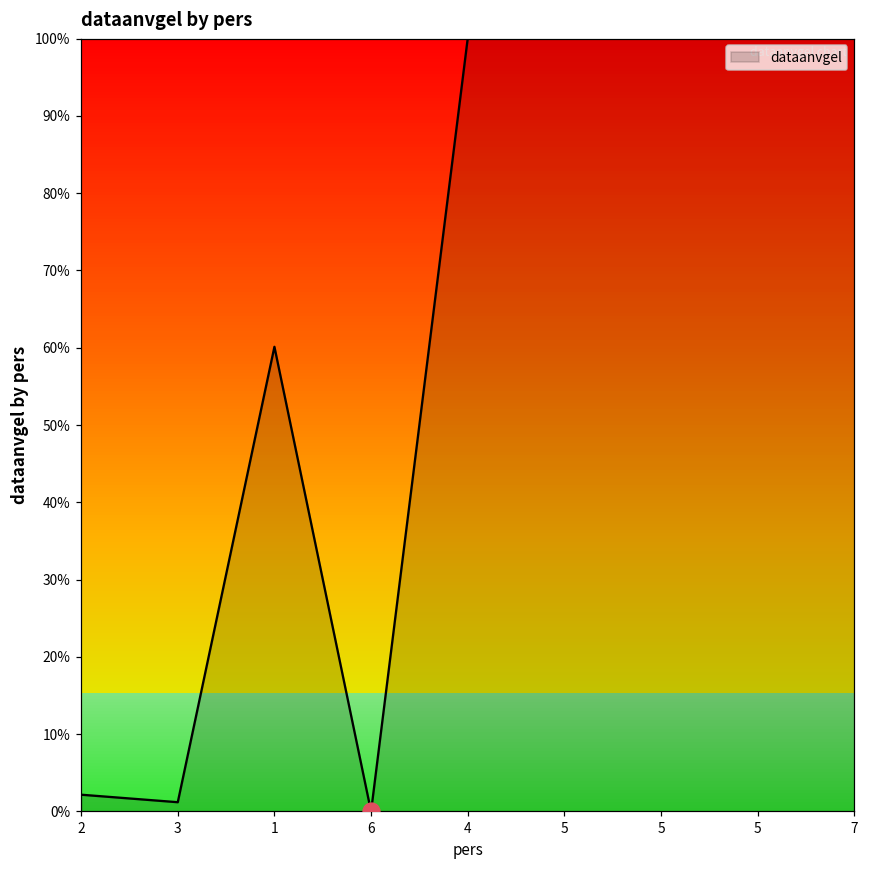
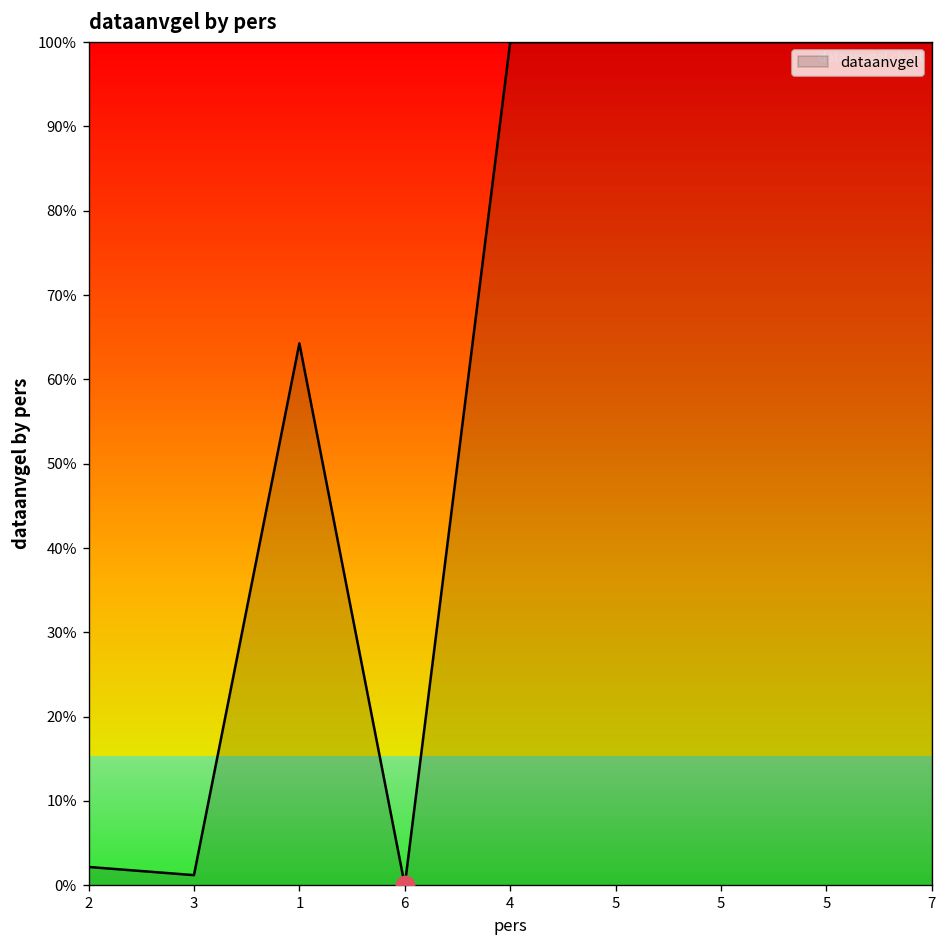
dataanvgel, 1: 60% -> 64%
